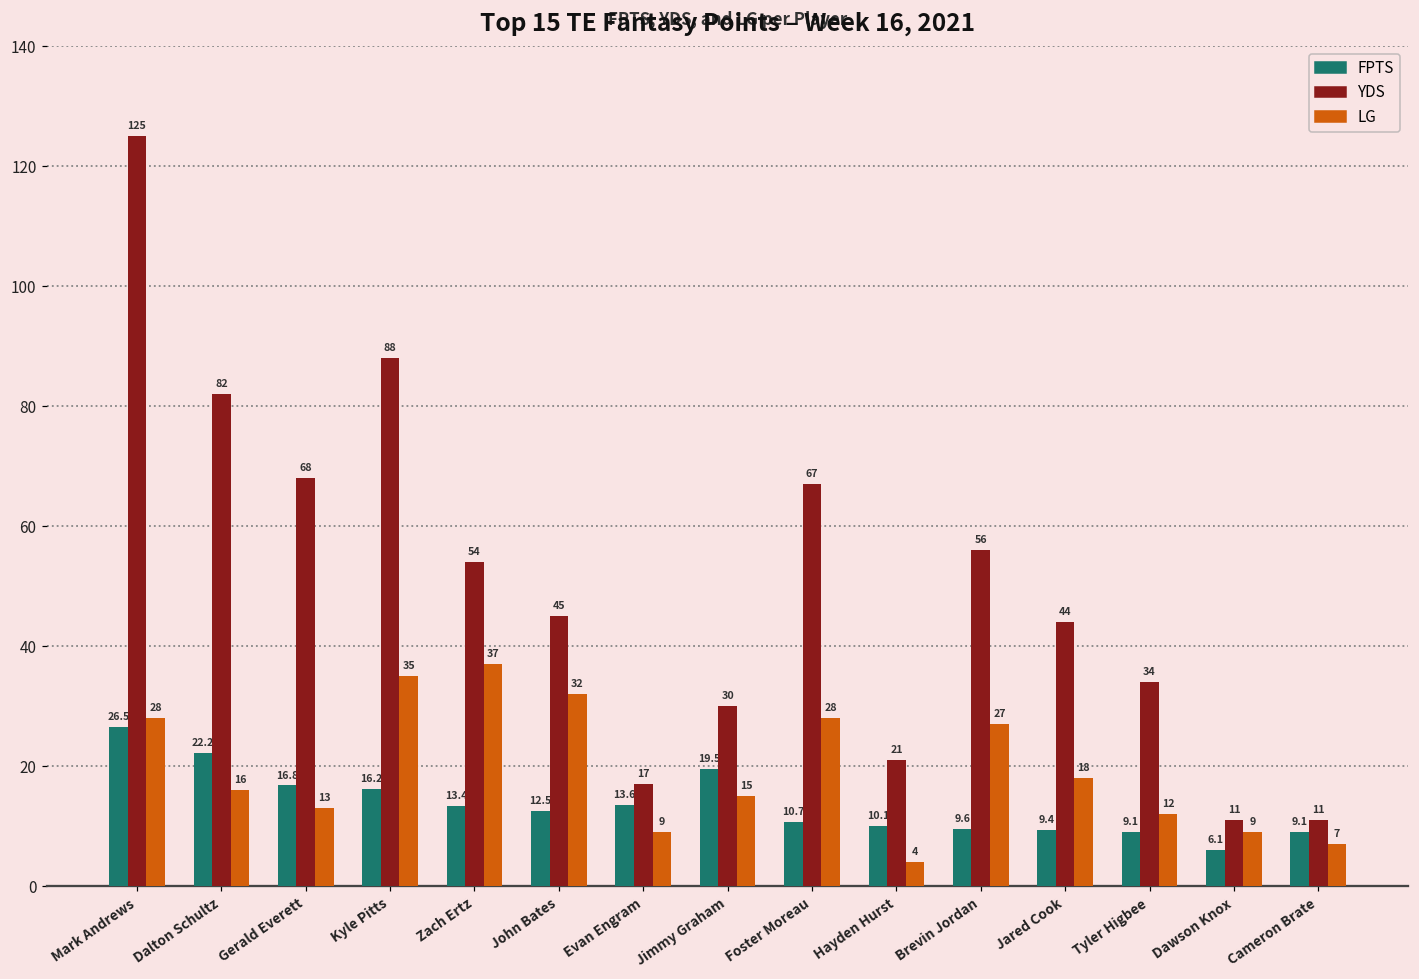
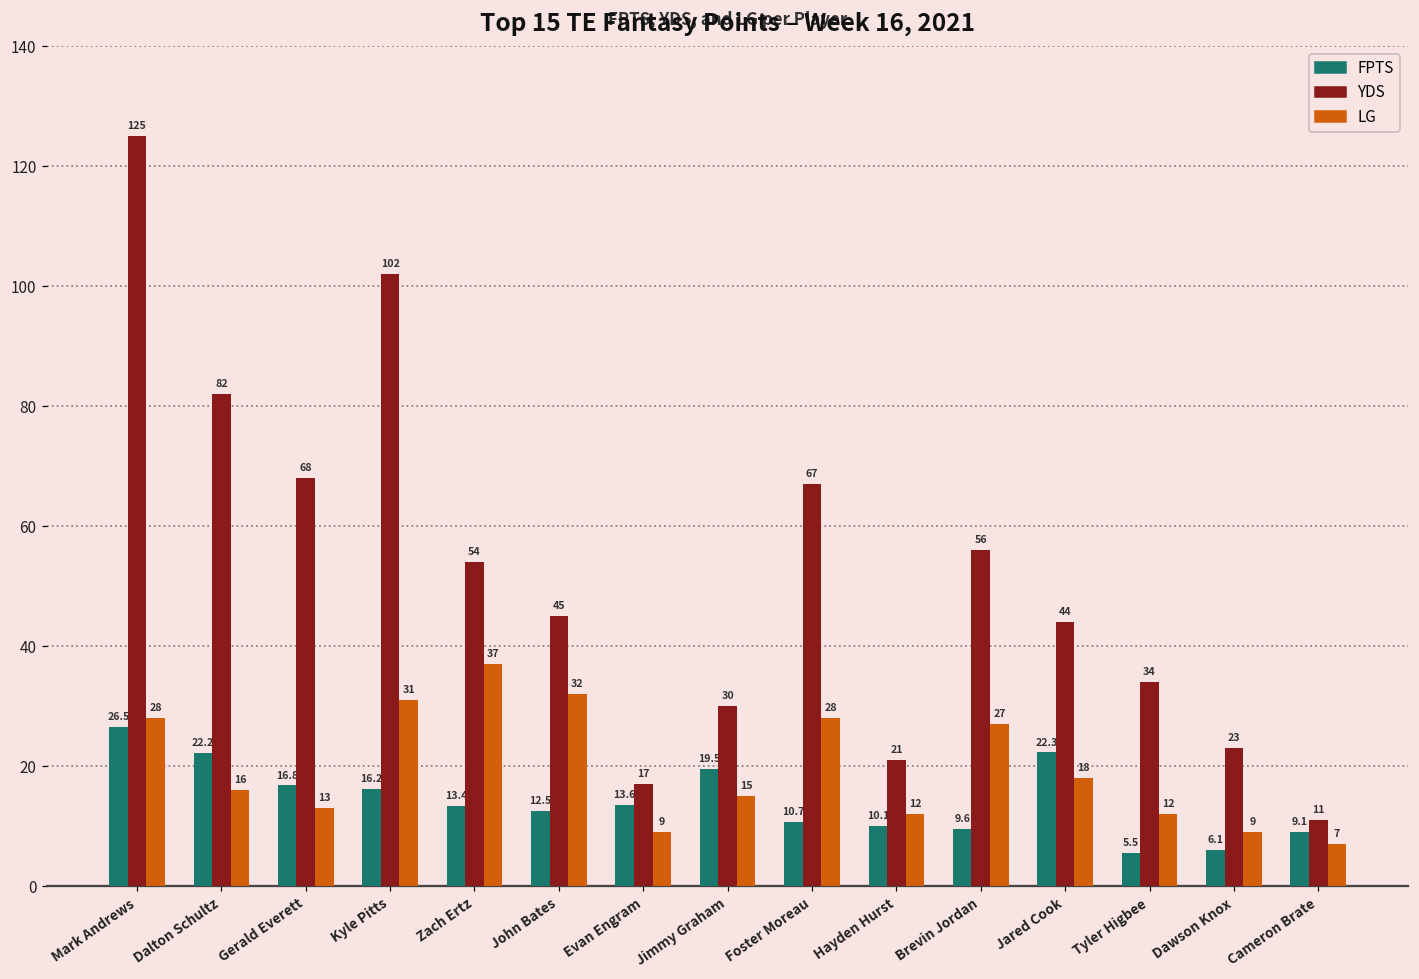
YDS, Kyle Pitts: 88 -> 102
LG, Kyle Pitts: 35 -> 31
LG, Hayden Hurst: 4 -> 12
FPTS, Jared Cook: 9.4 -> 22.3
FPTS, Tyler Higbee: 9.1 -> 5.5
YDS, Dawson Knox: 11 -> 23
